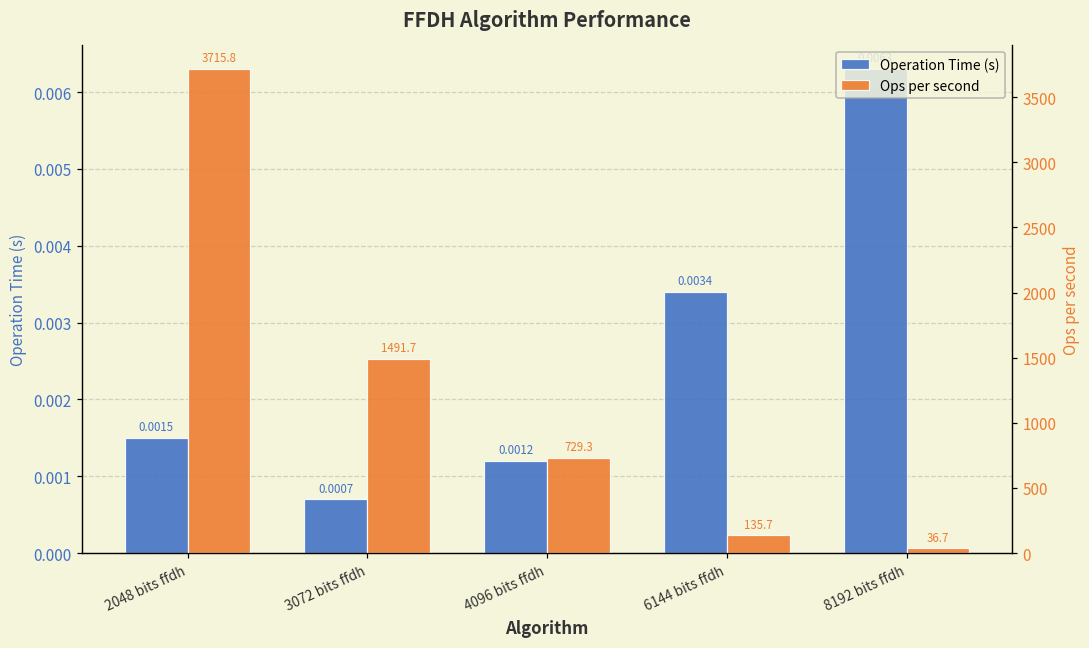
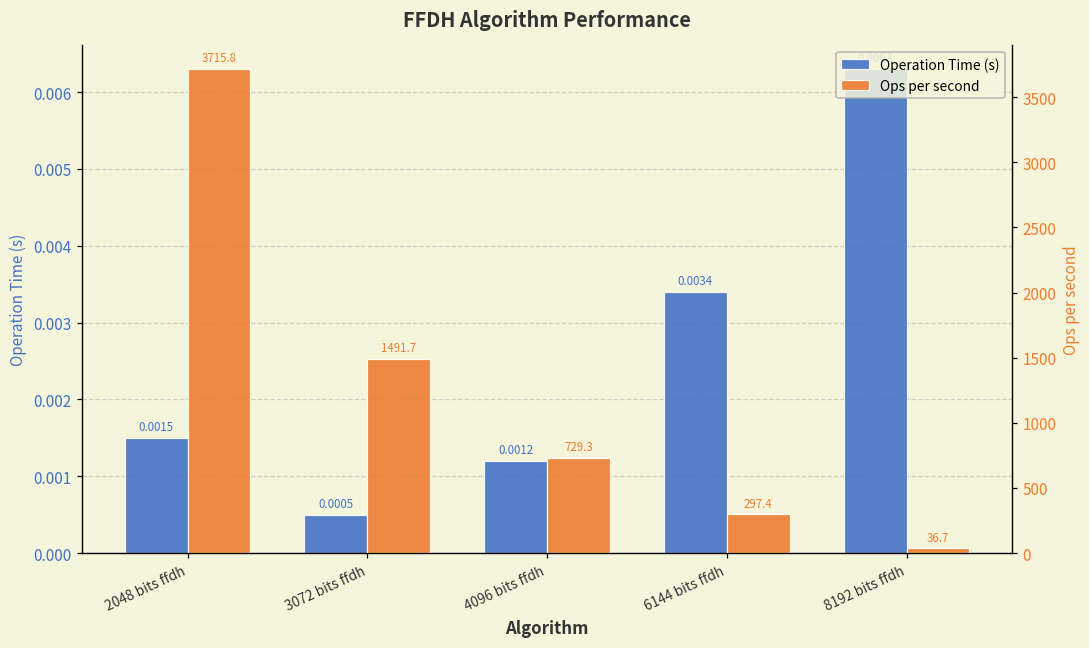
Operation Time (s), 3072 bits ffdh: 0.0007 -> 0.0005
Ops per second, 6144 bits ffdh: 135.7 -> 297.4
